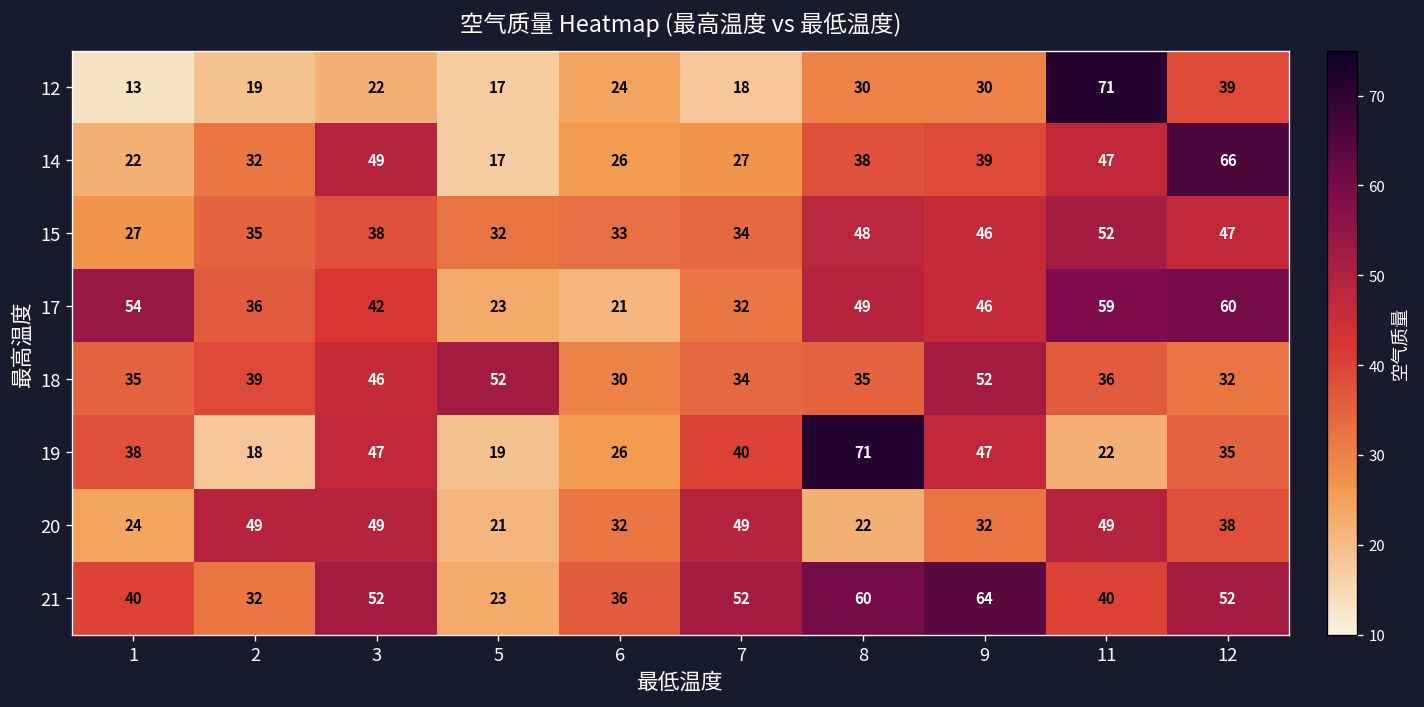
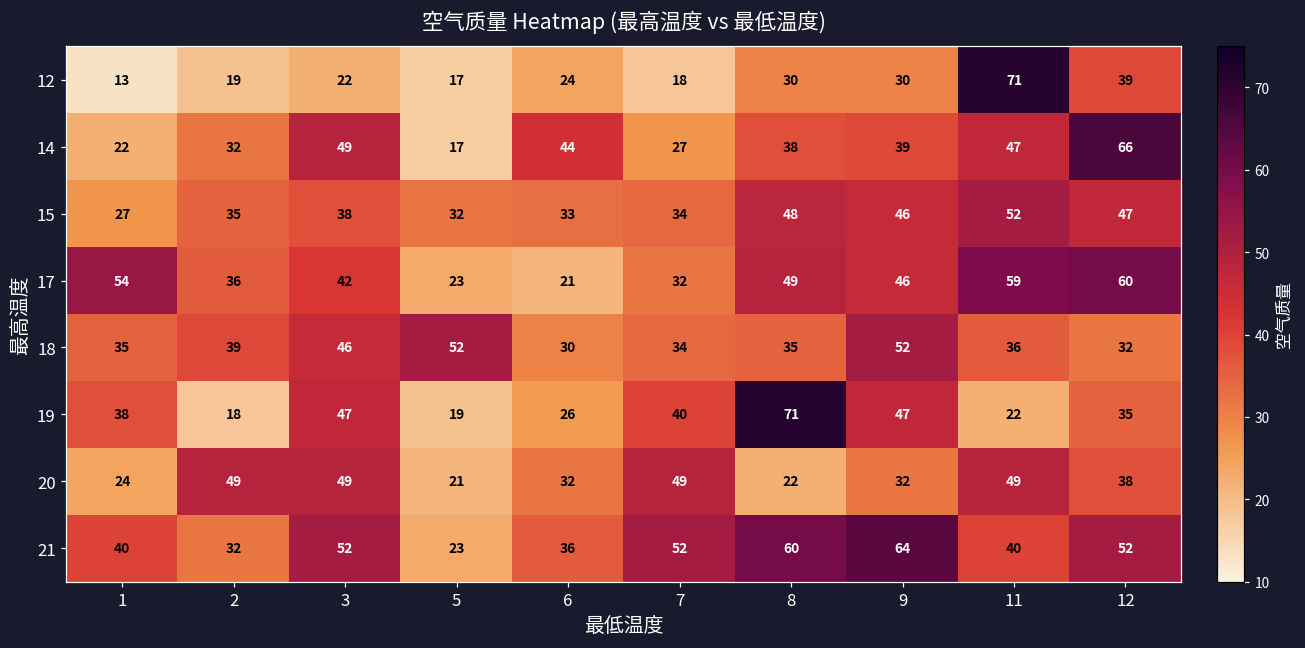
14, 6: 26 -> 44
